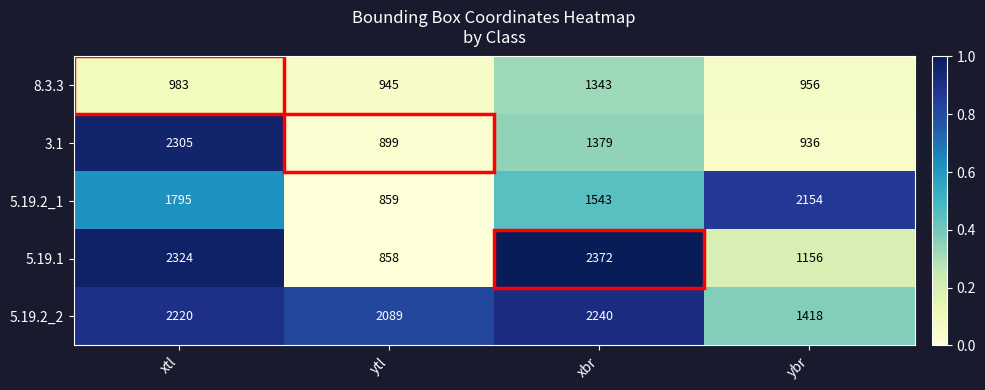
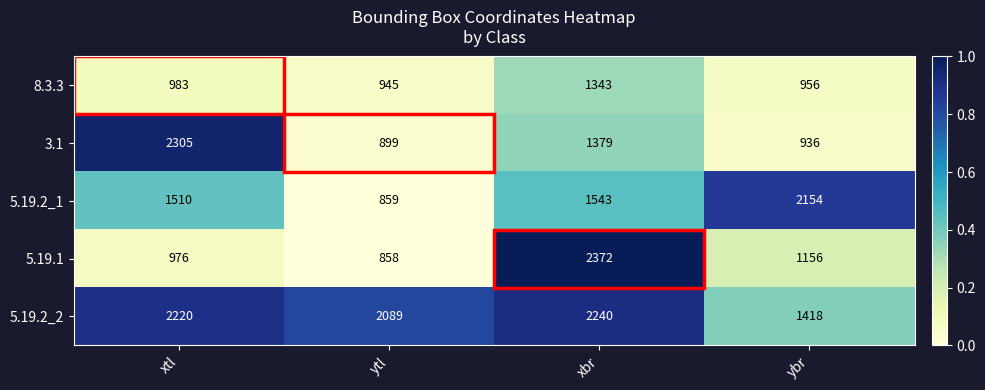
5.19.2_1, xtl: 1795 -> 1510
5.19.1, xtl: 2324 -> 976
